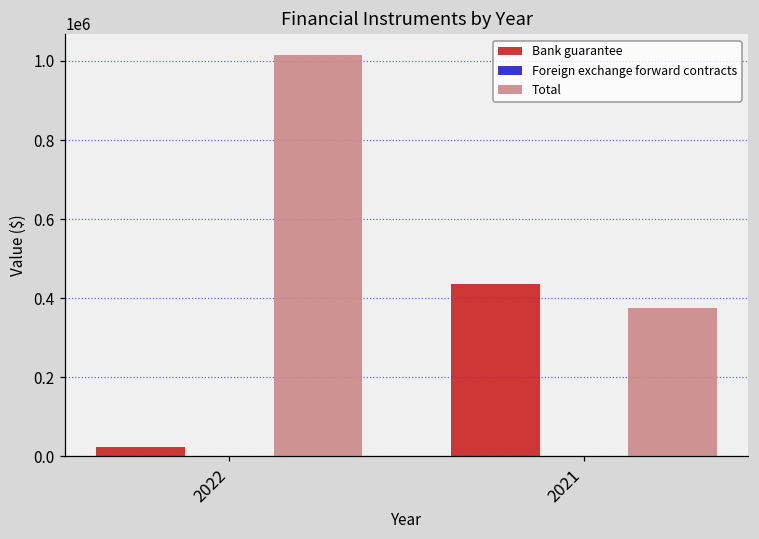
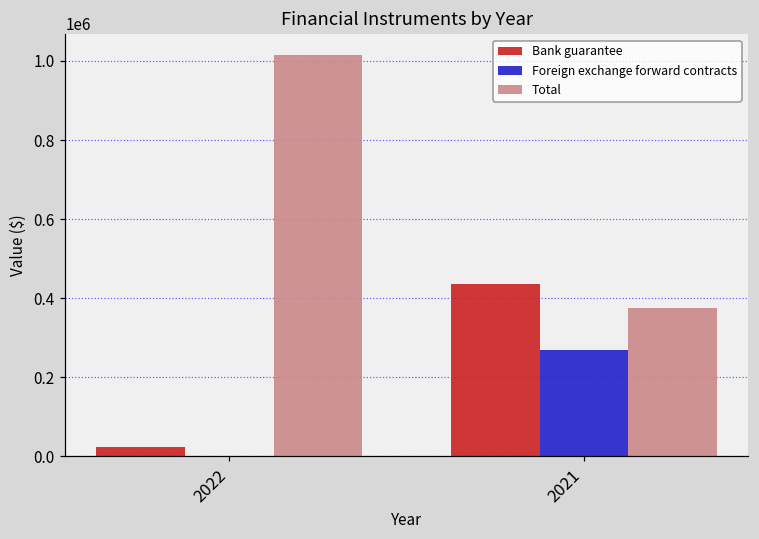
Foreign exchange forward contracts, 2021: 0 -> 270000
